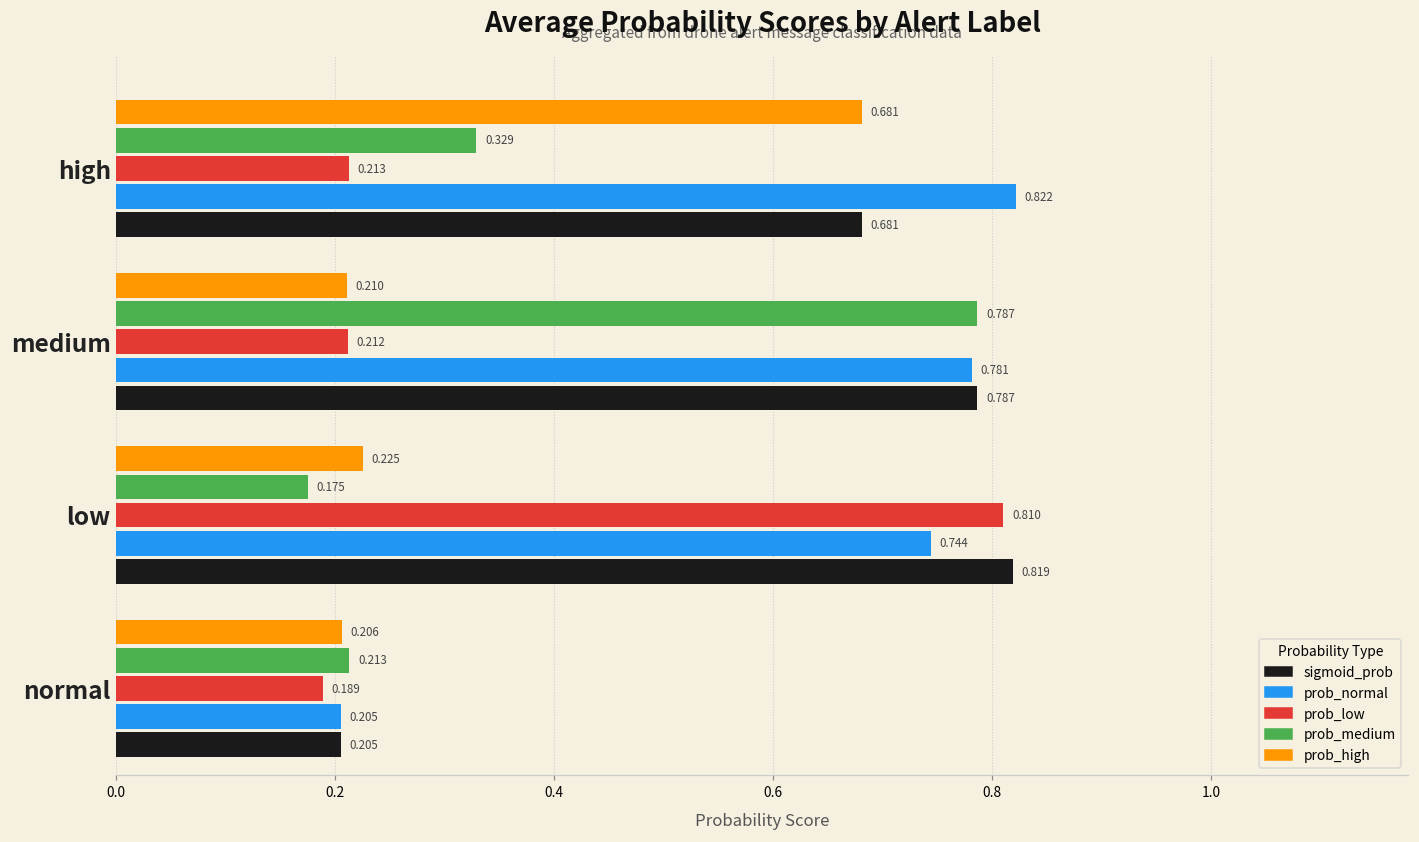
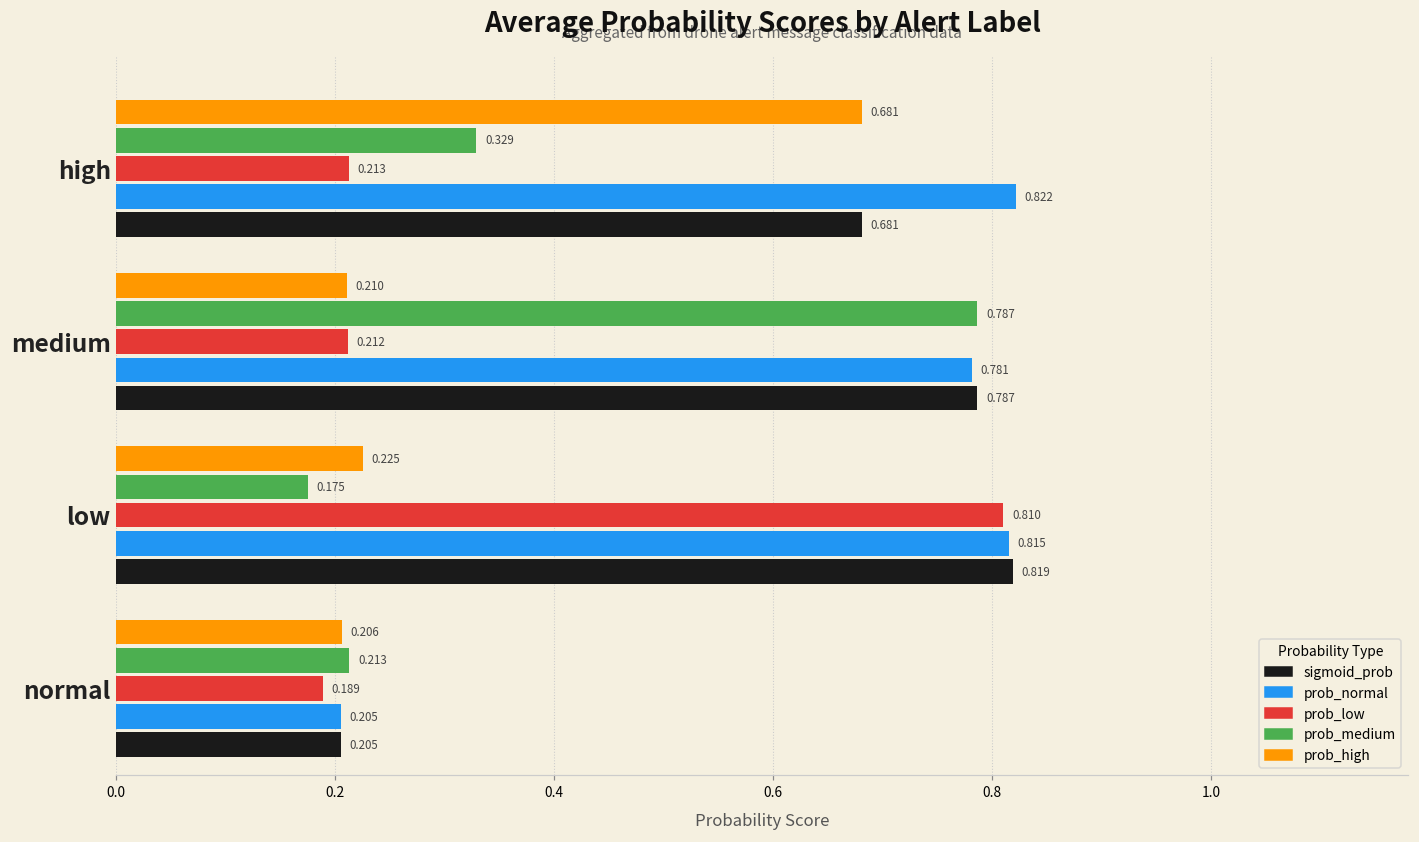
prob_normal, low: 0.744 -> 0.815
